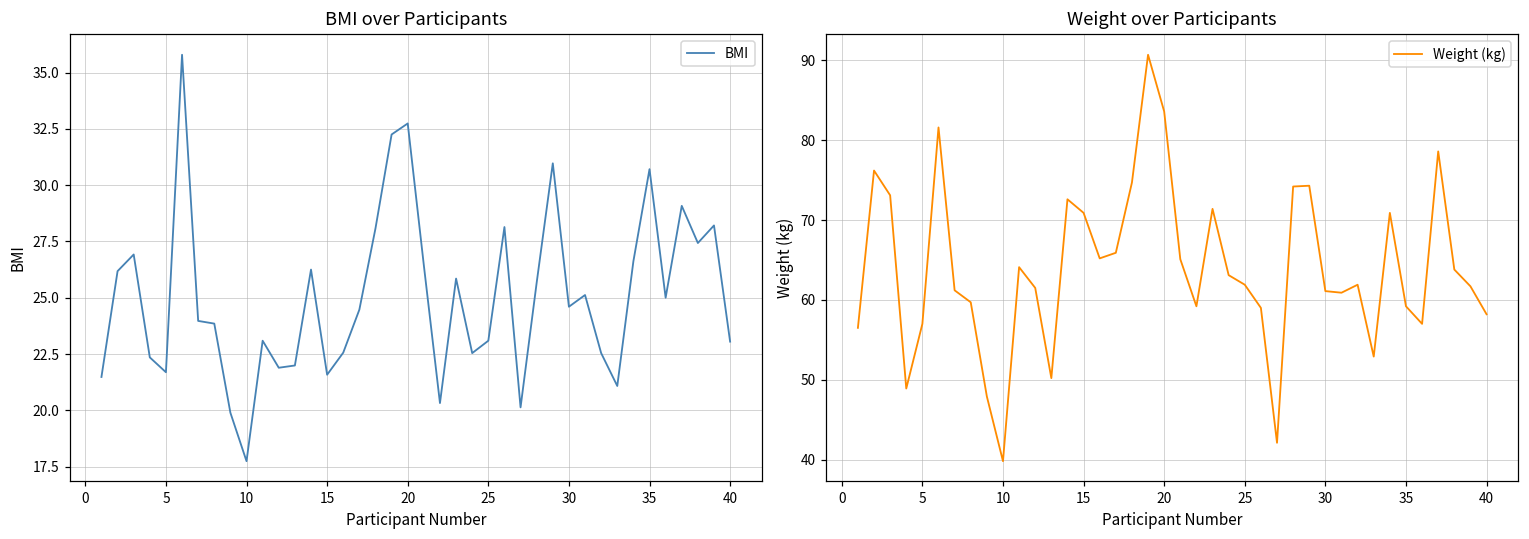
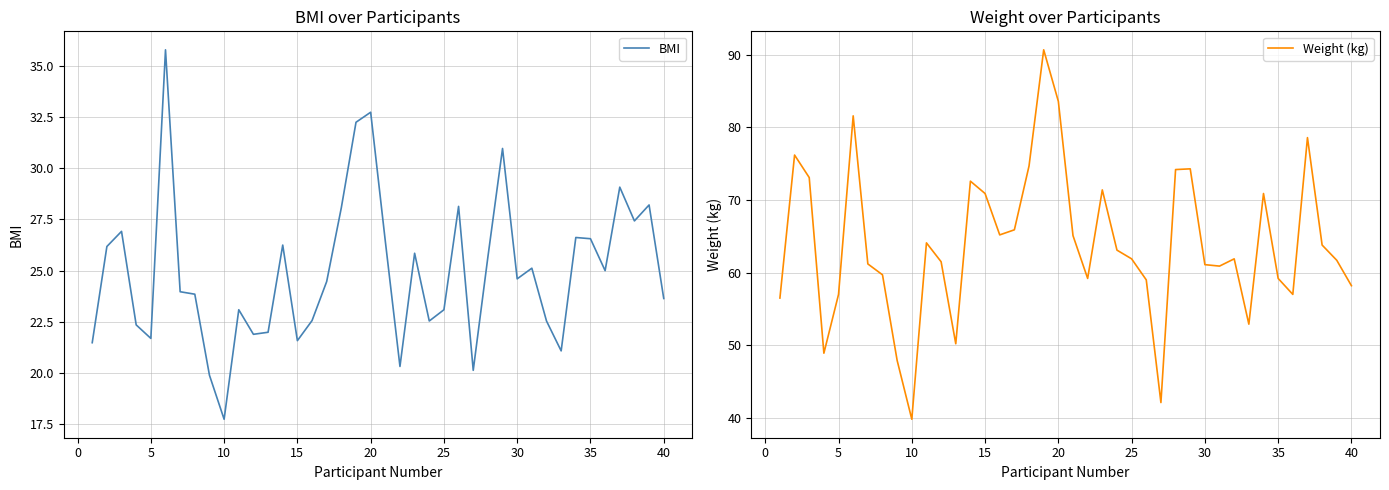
BMI over Participants, 35: 30.7 -> 26.6
BMI over Participants, 40: 23.1 -> 23.6
